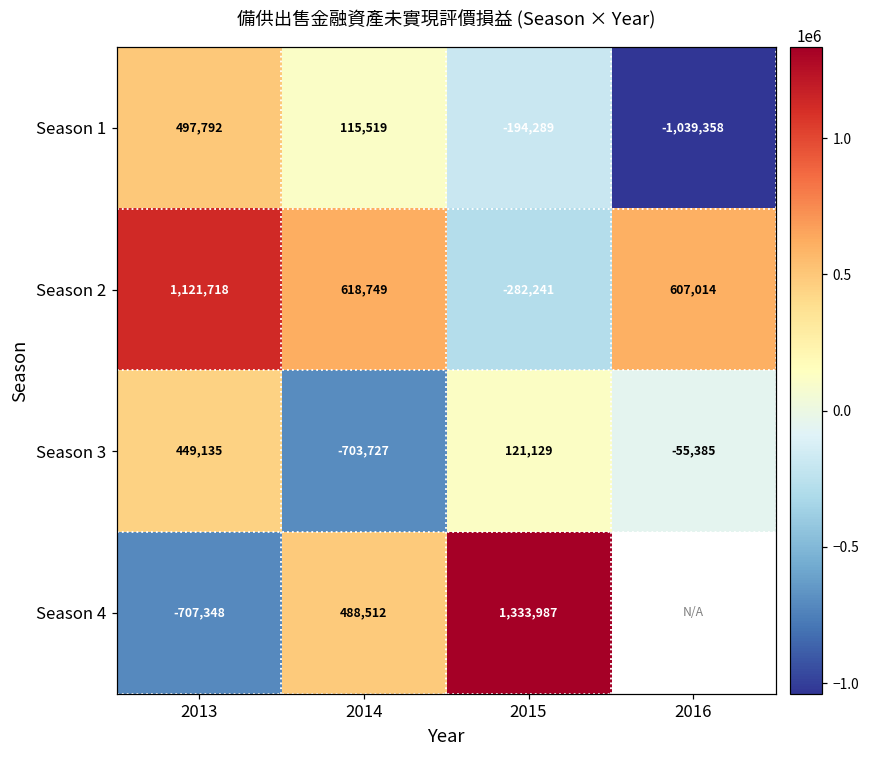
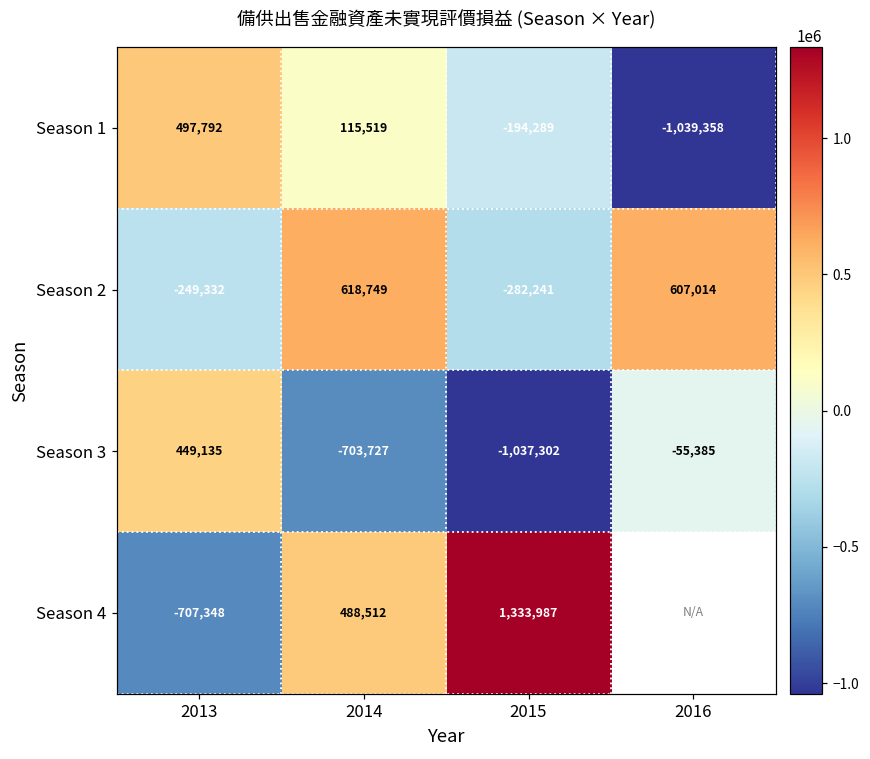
Season 2, 2013: 1,121,718 -> -249,332
Season 3, 2015: 121,129 -> -1,037,302
